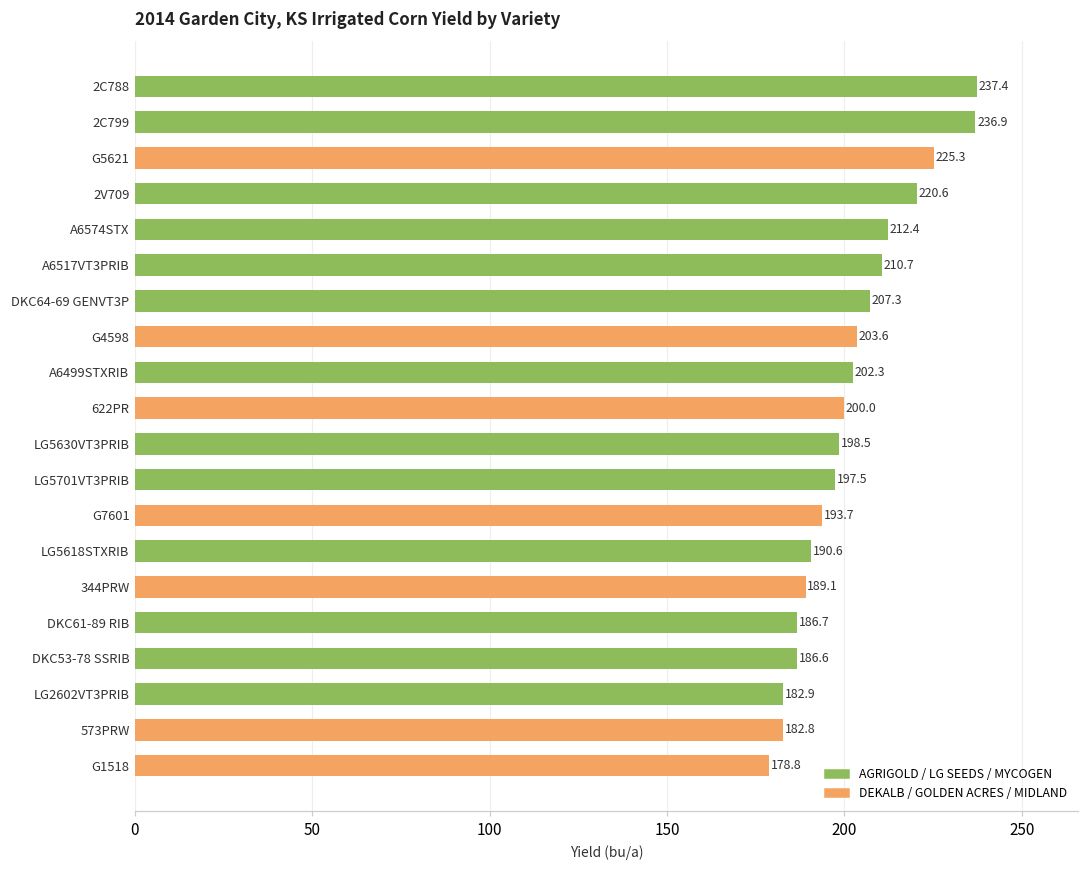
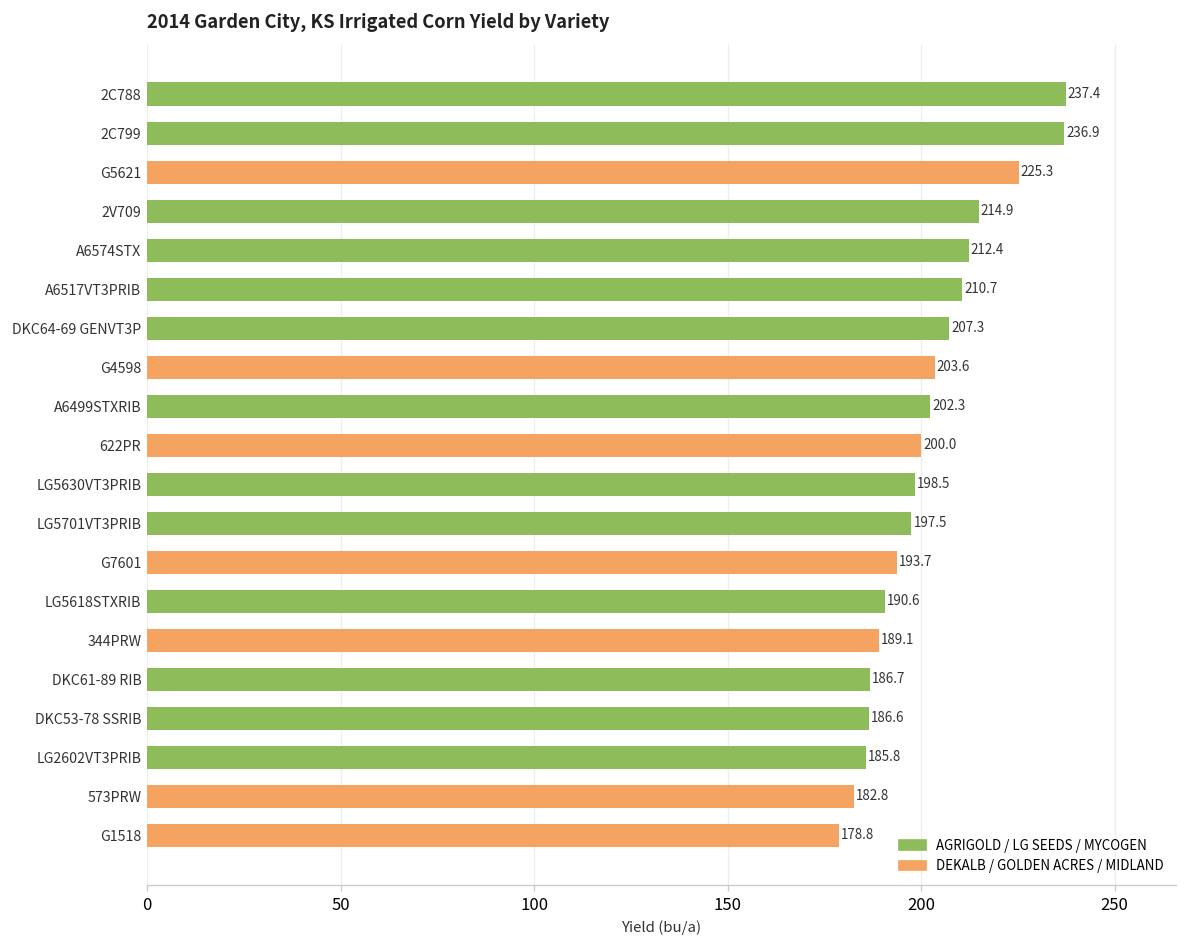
2V709: 220.6 -> 214.9
LG2602VT3PRIB: 182.9 -> 185.8
